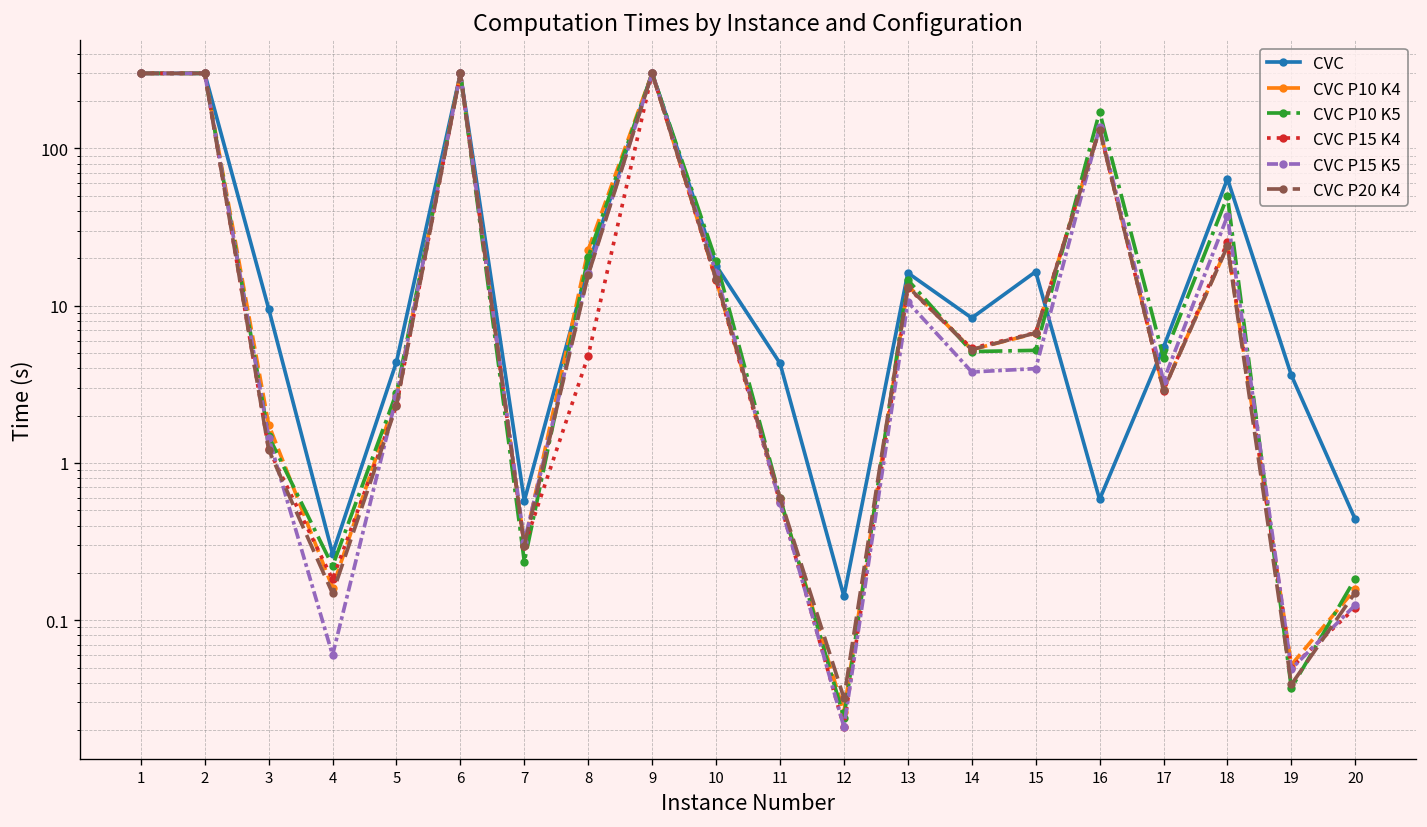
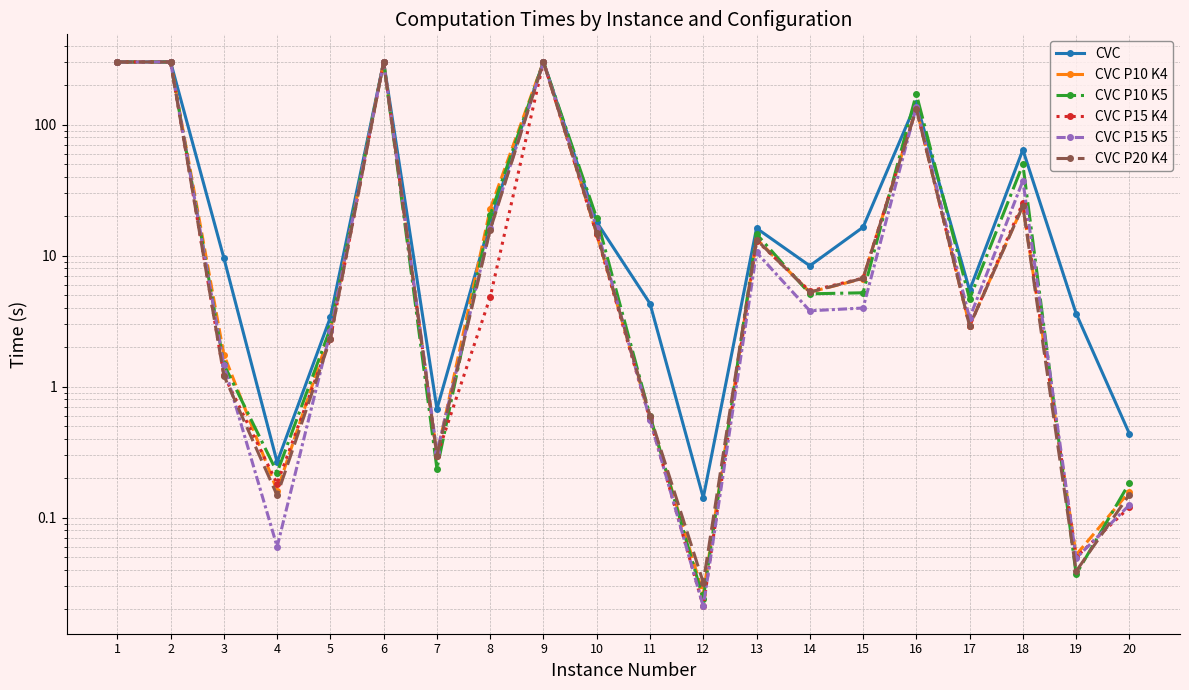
CVC, 5: 4.4 -> 3.4
CVC, 7: 0.6 -> 0.7
CVC, 16: 0.6 -> 150
